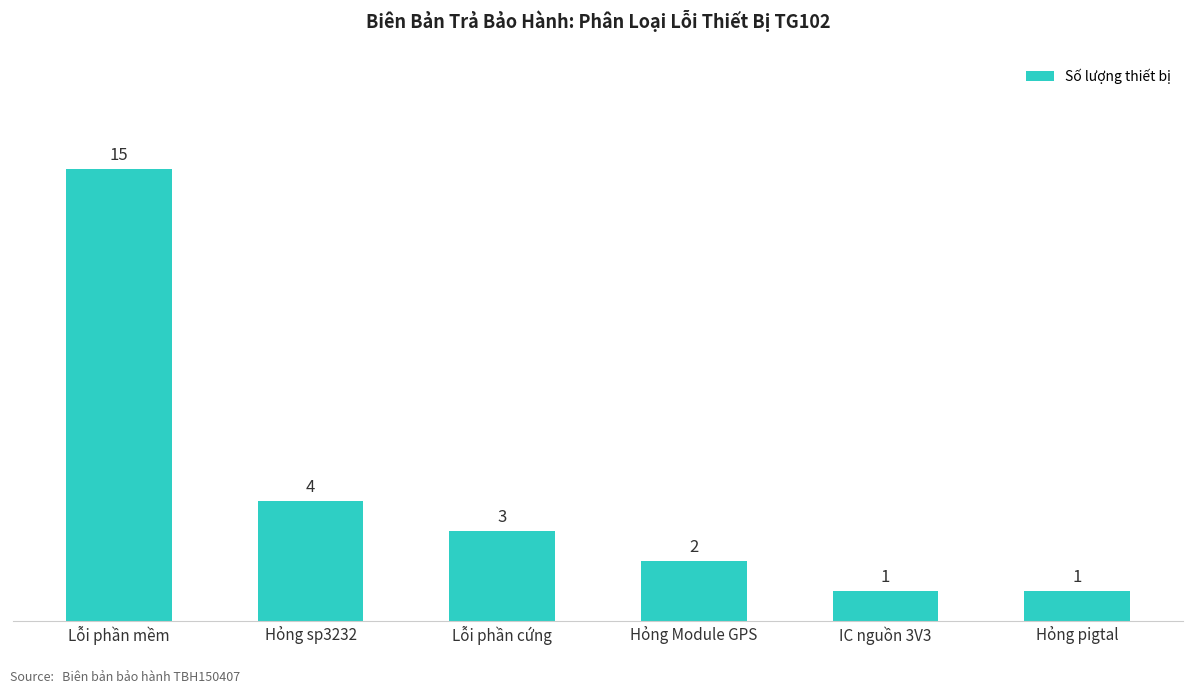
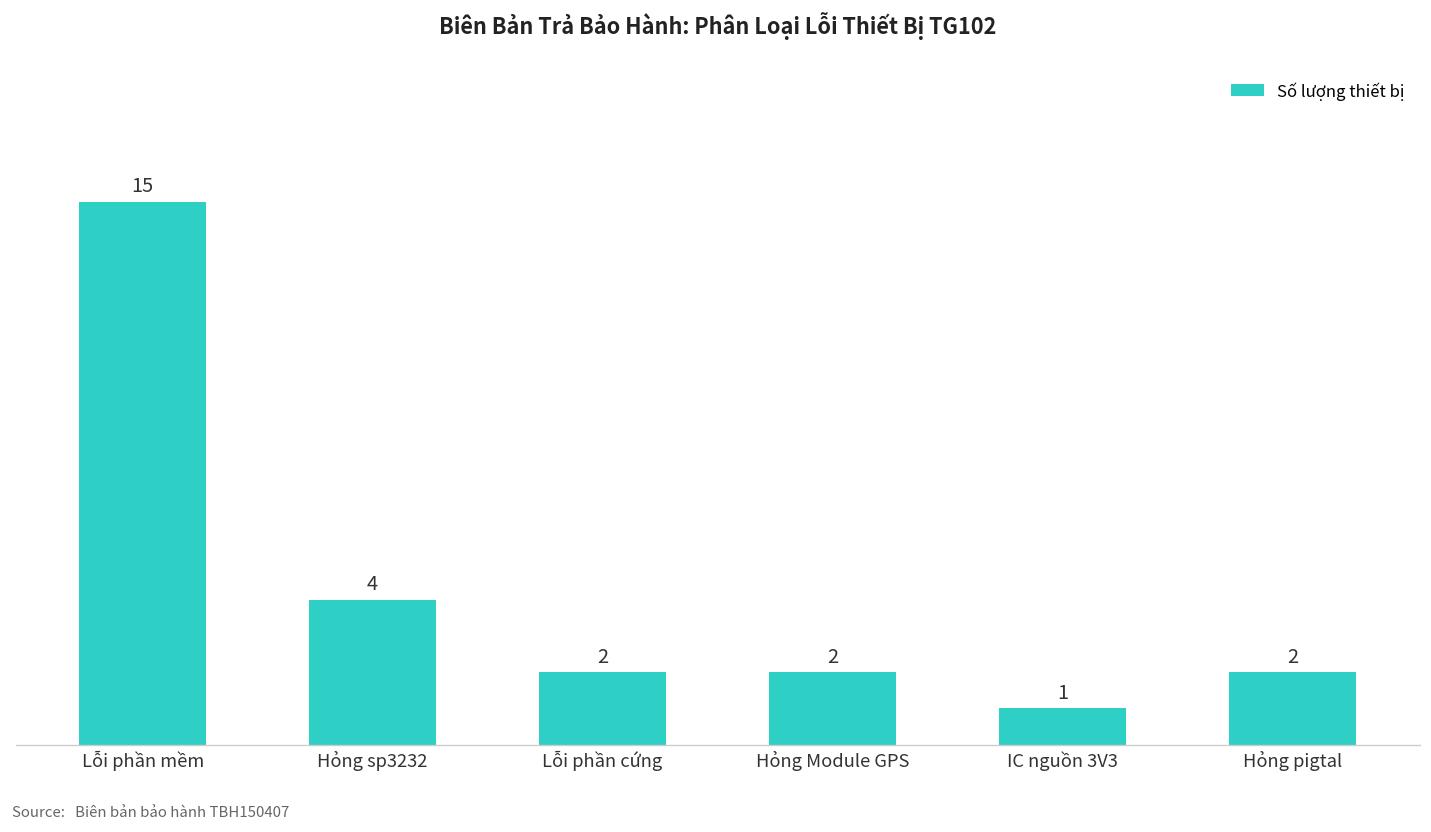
Lỗi phần cứng: 3 -> 2
Hỏng pigtal: 1 -> 2
